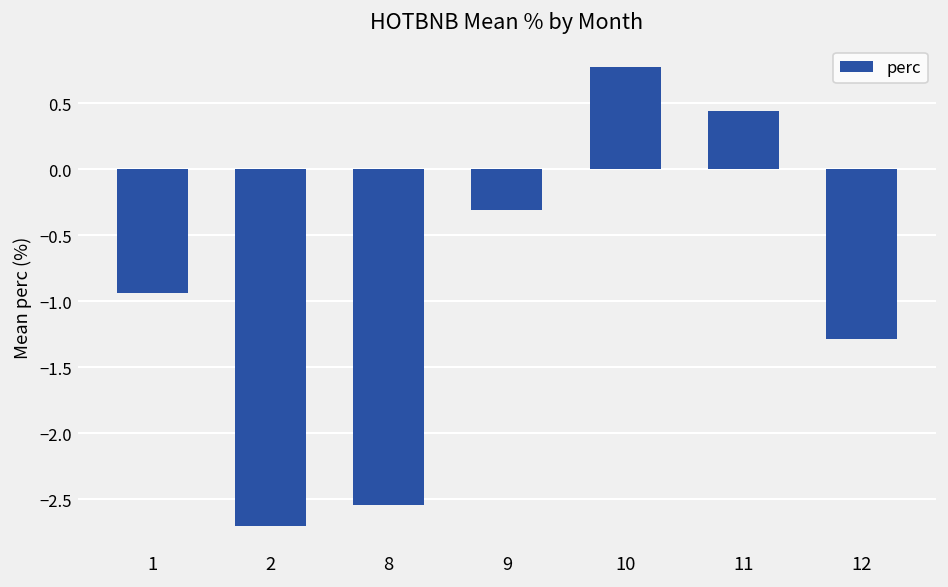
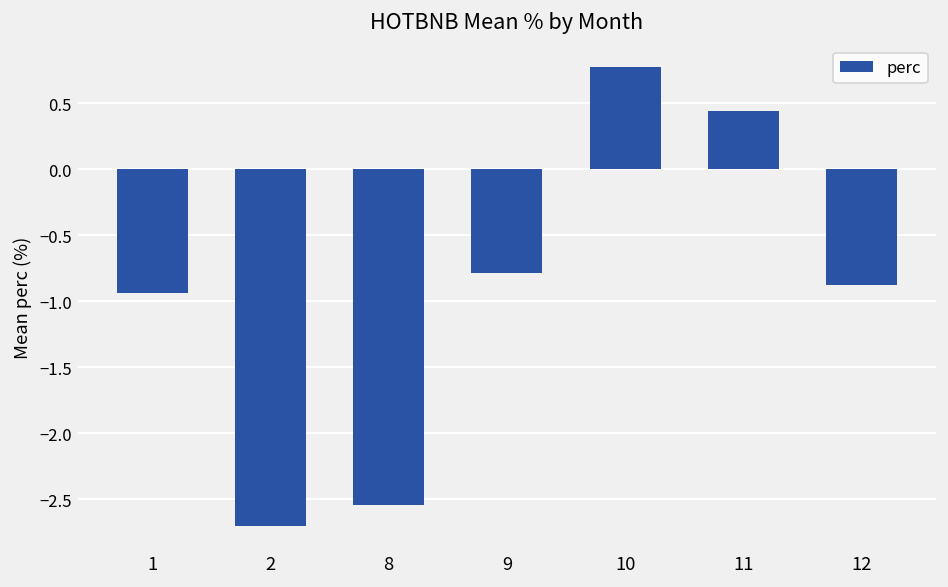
9: -0.31 -> -0.78
12: -1.28 -> -0.88
